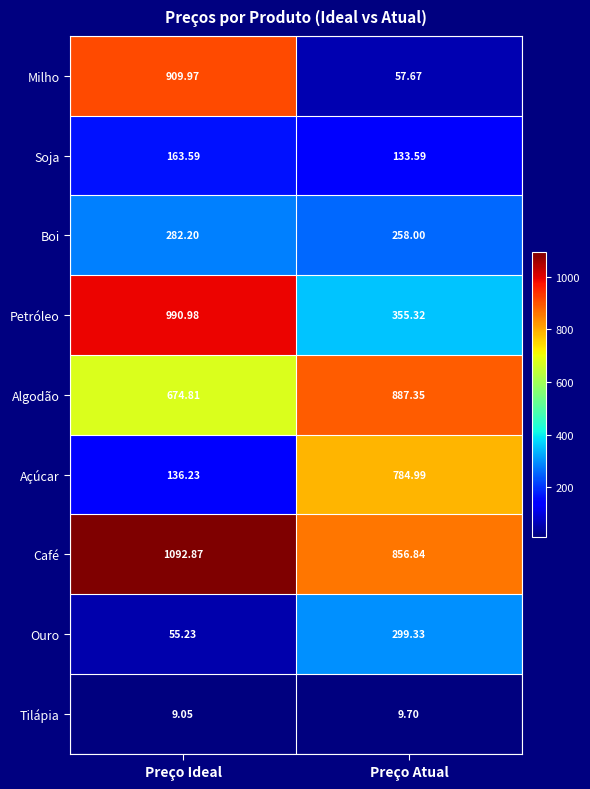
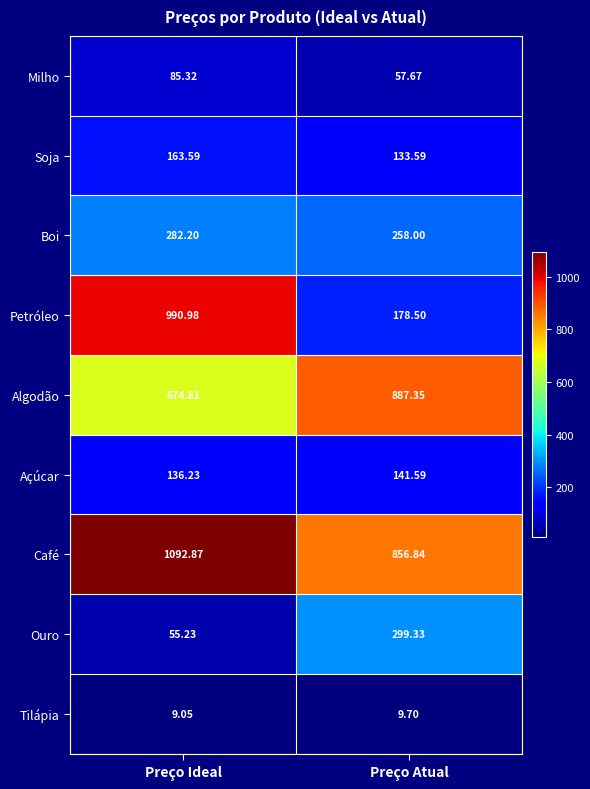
Milho, Preço Ideal: 909.97 -> 85.32
Petróleo, Preço Atual: 355.32 -> 178.50
Açúcar, Preço Atual: 784.99 -> 141.59
